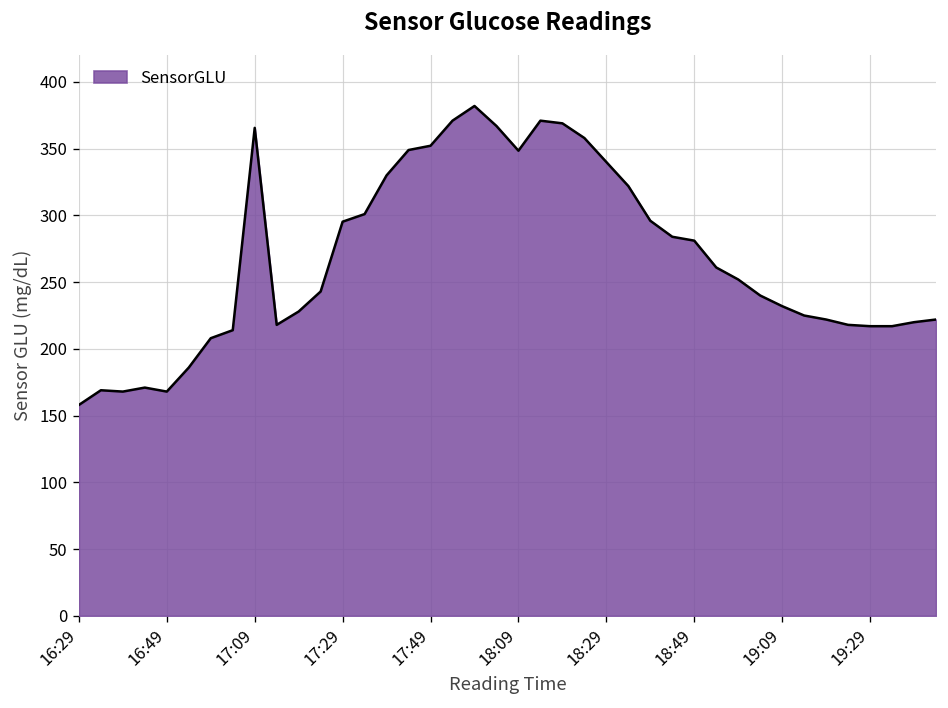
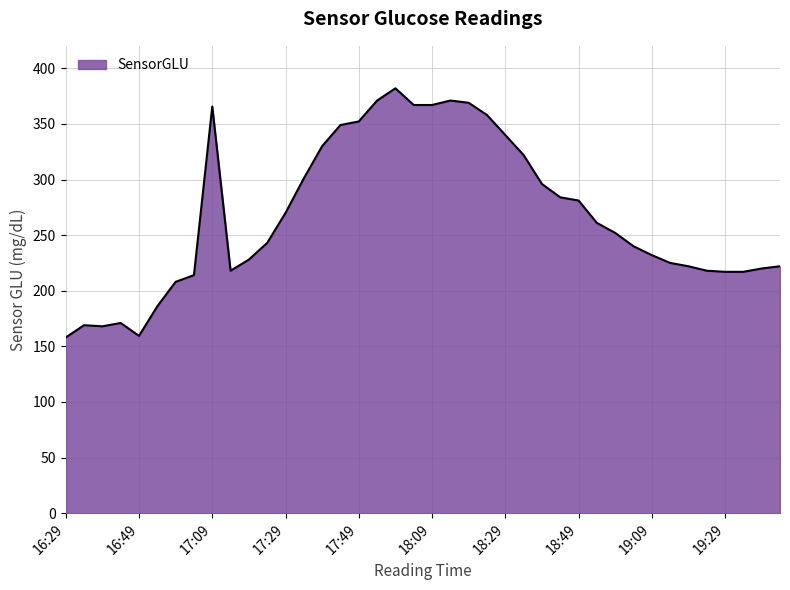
16:49: 168 -> 159
17:29: 295 -> 270
18:09: 349 -> 367
